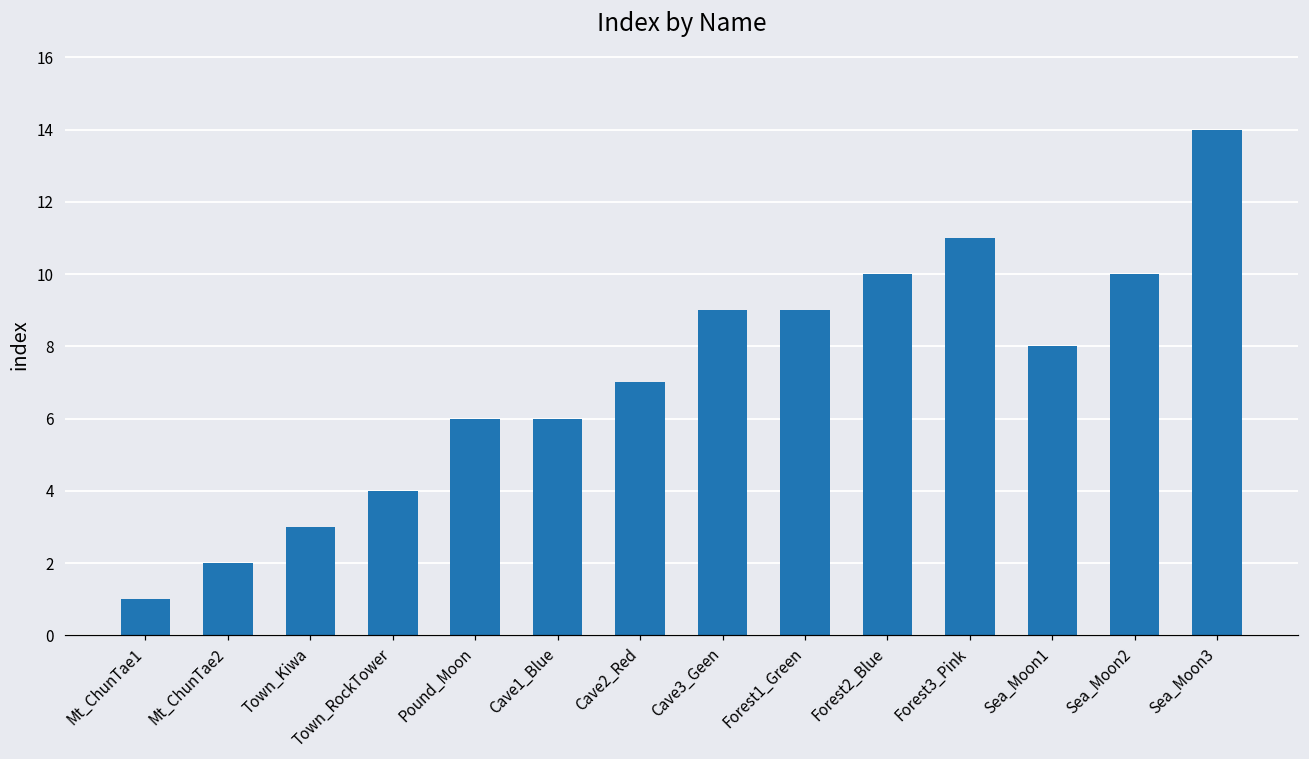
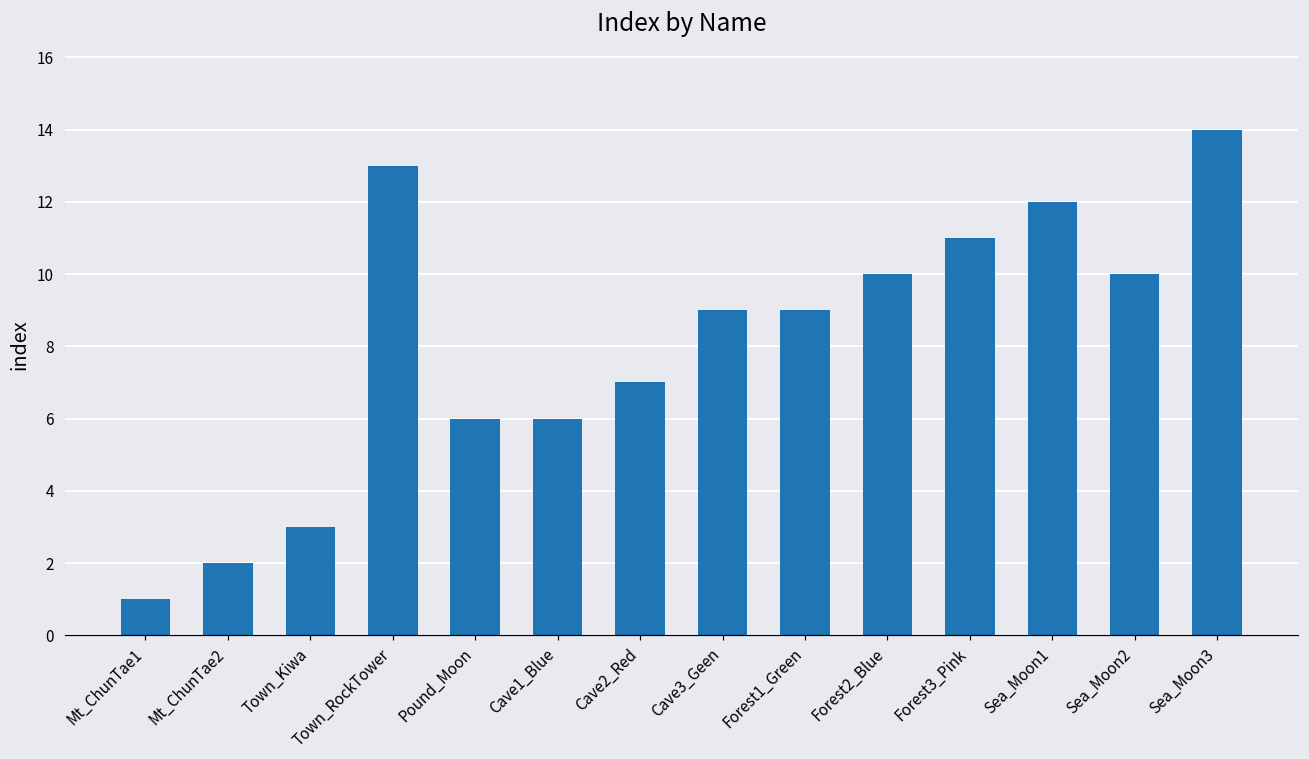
Town_RockTower: 4 -> 13
Sea_Moon1: 8 -> 12
